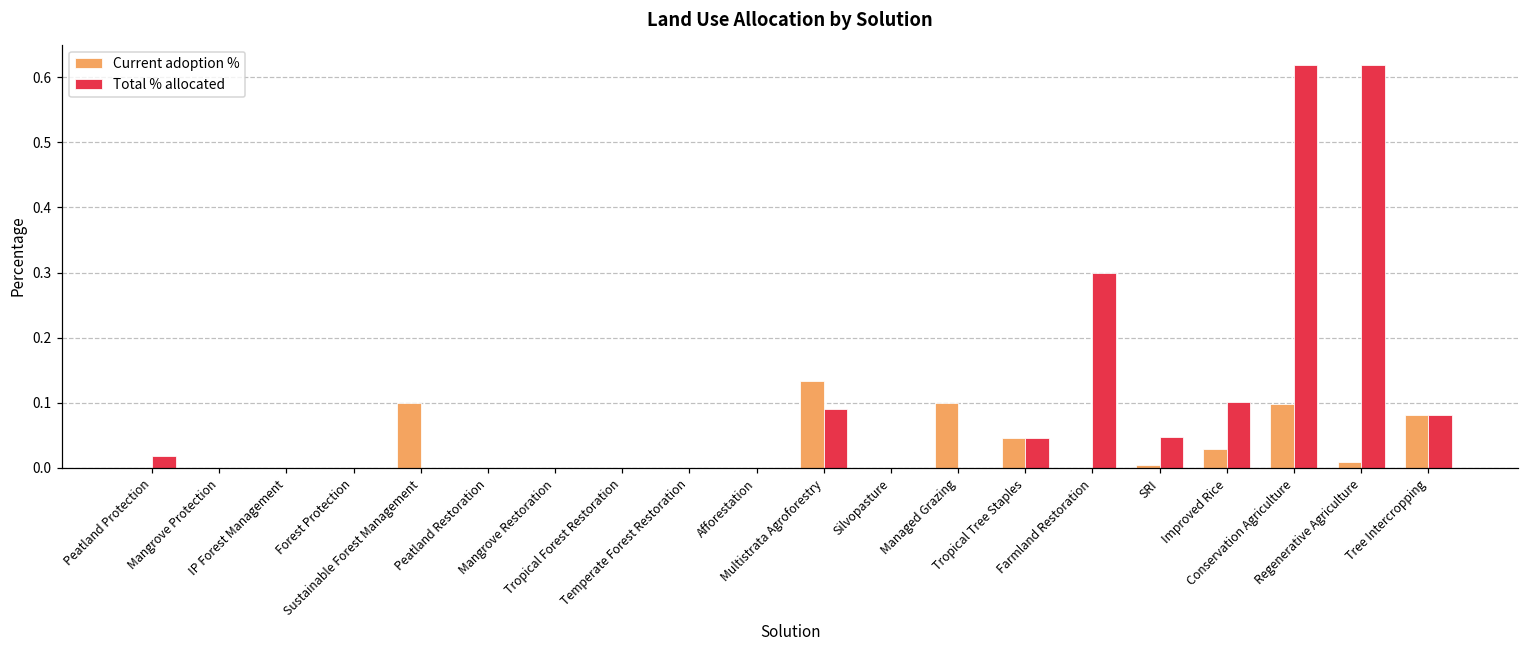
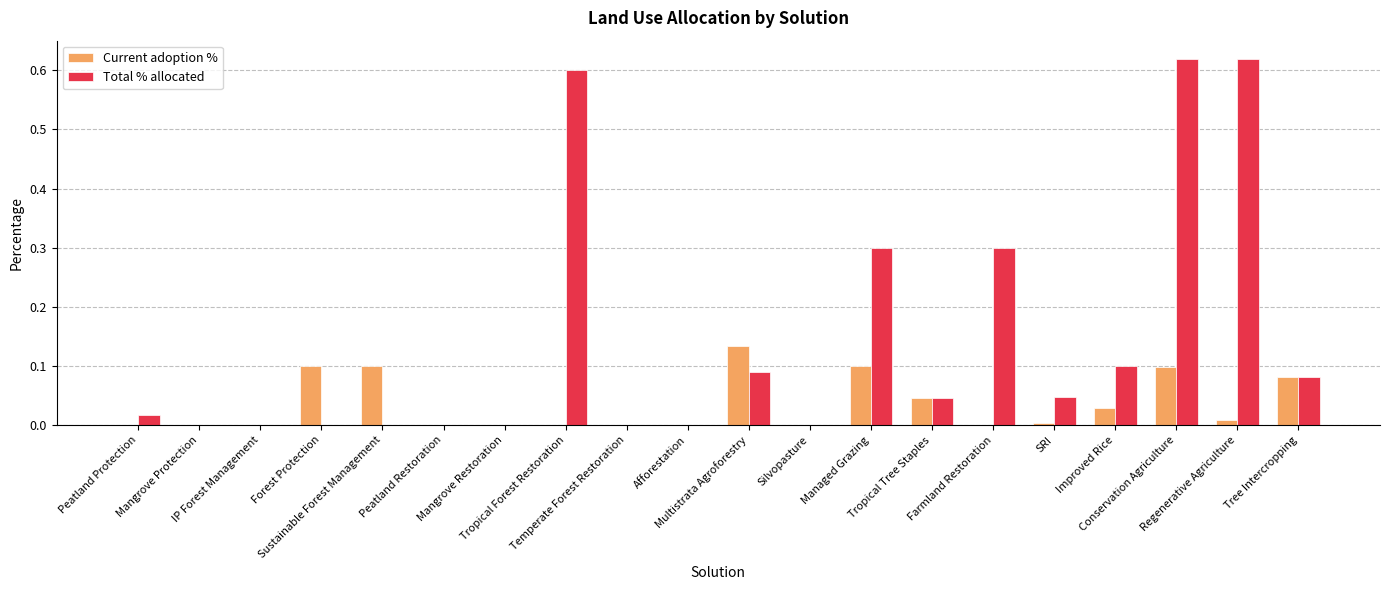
Current adoption %, Forest Protection: 0.0 -> 0.1
Total % allocated, Tropical Forest Restoration: 0.0 -> 0.6
Total % allocated, Managed Grazing: 0.0 -> 0.3
